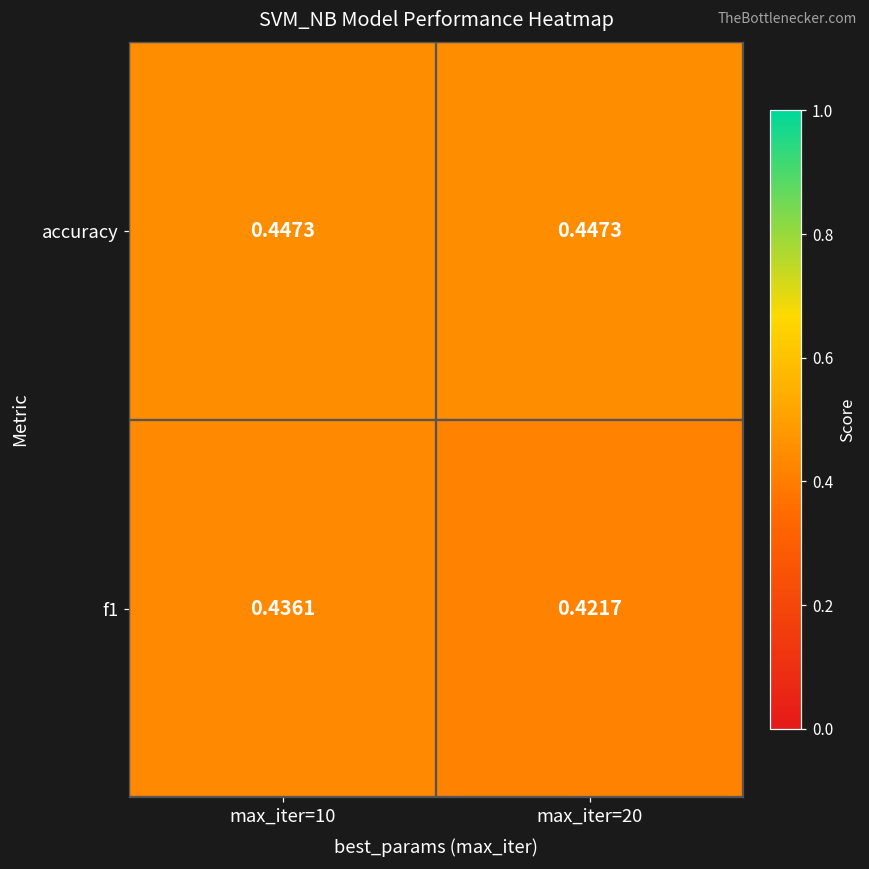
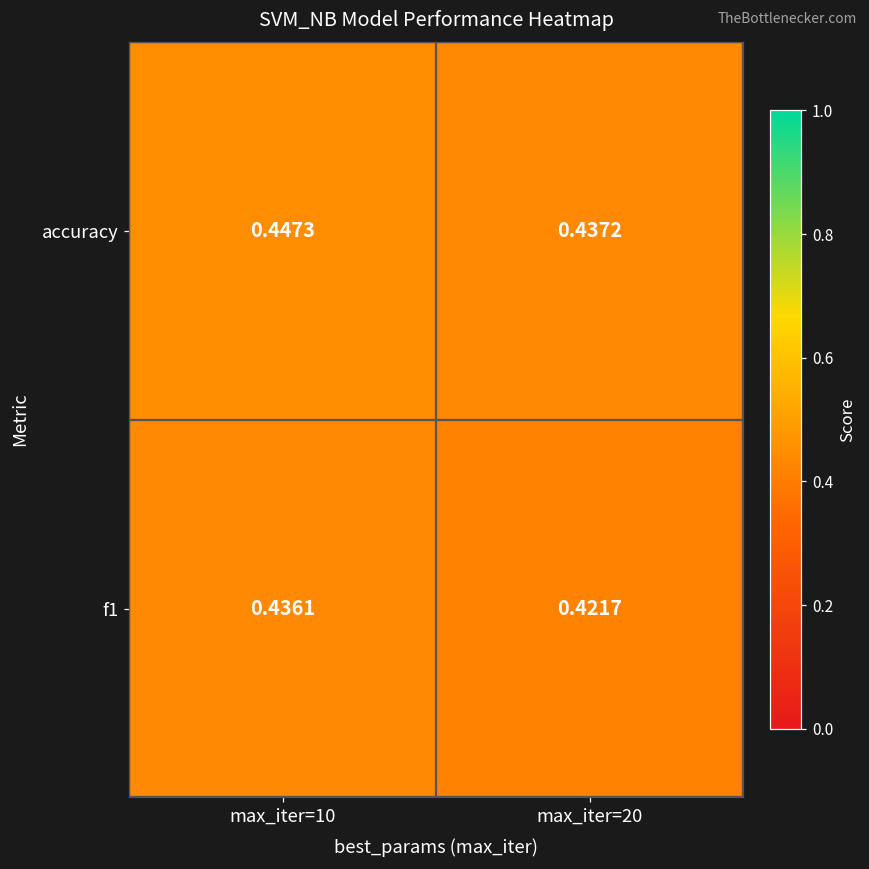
accuracy, max_iter=20: 0.4473 -> 0.4372
